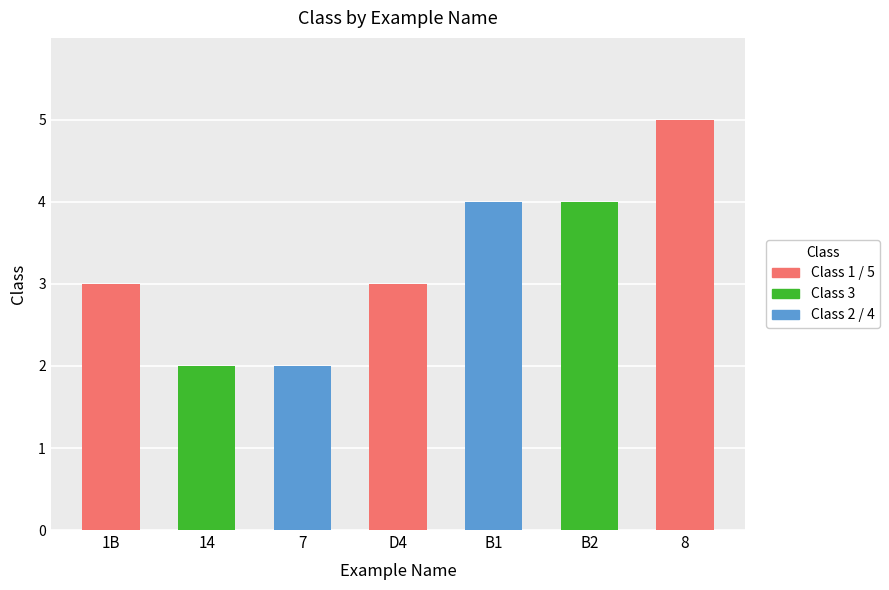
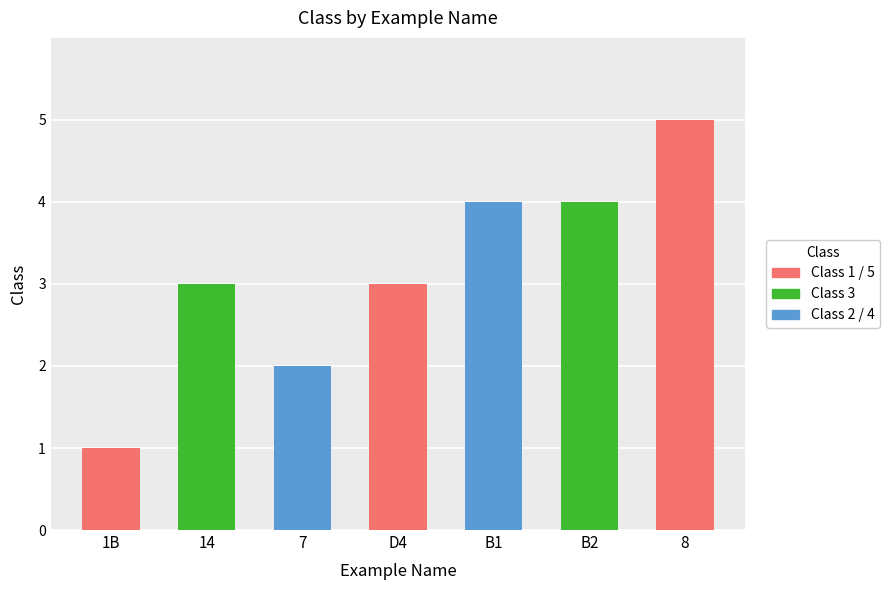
1B: 3 -> 1
14: 2 -> 3
